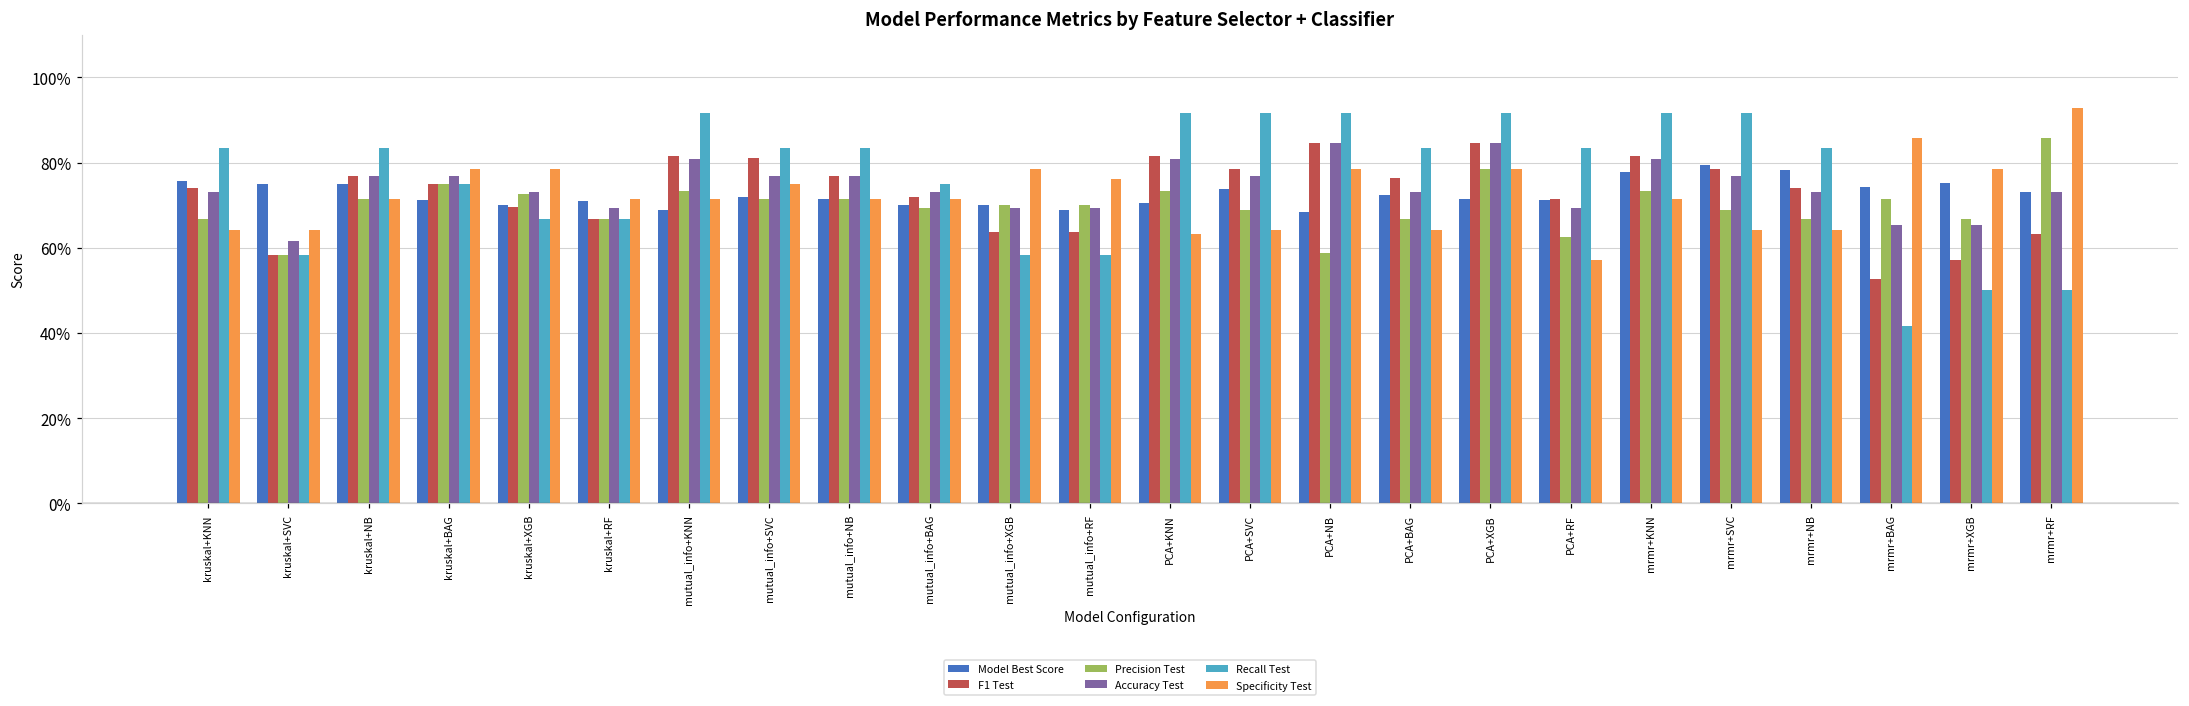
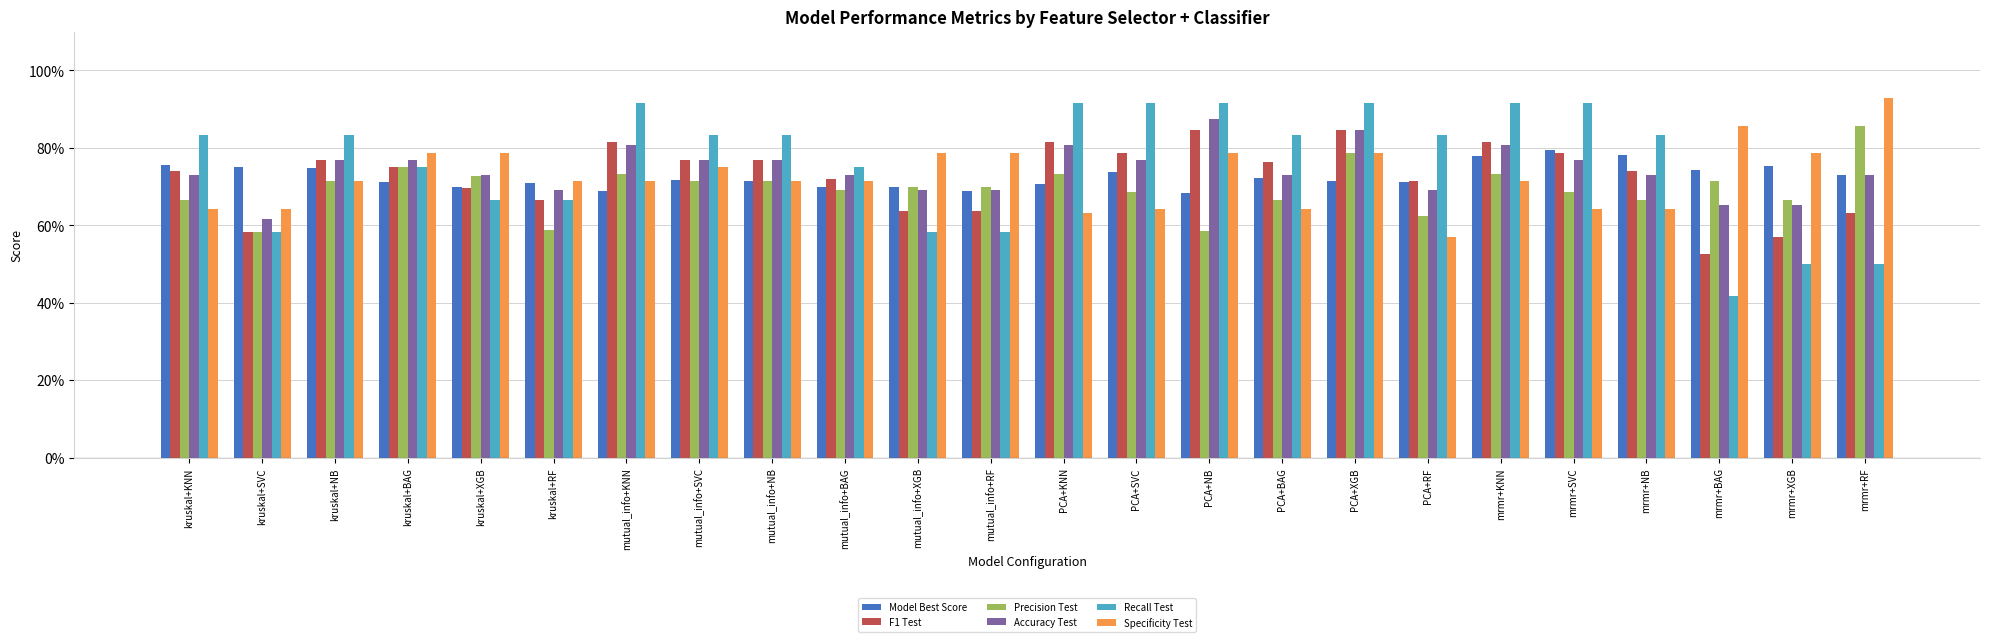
Precision Test, kruskal+RF: 67% -> 59%
F1 Test, mutual_info+SVC: 81% -> 77%
Specificity Test, mutual_info+RF: 76% -> 79%
Accuracy Test, PCA+NB: 85% -> 87%
